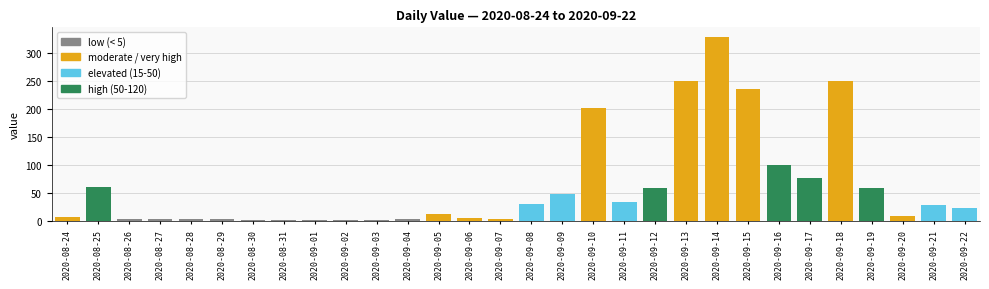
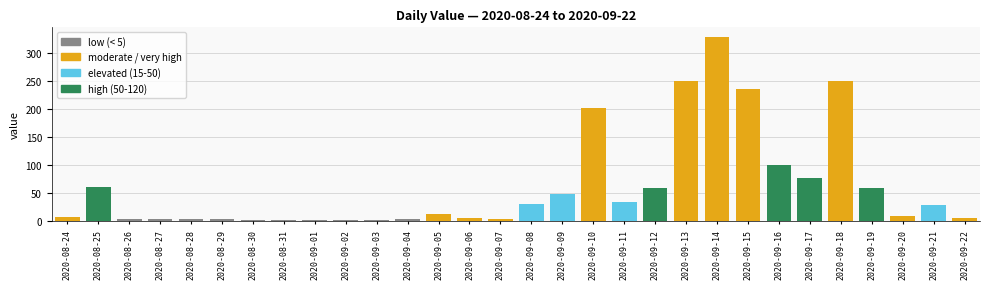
2020-09-22: 20 -> 10
